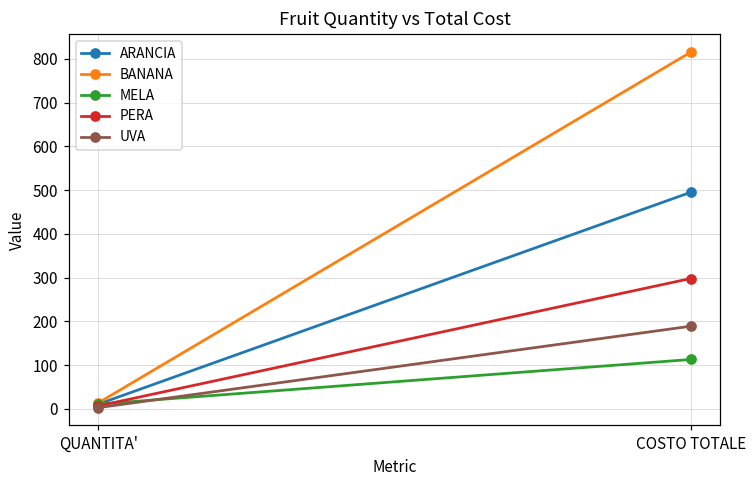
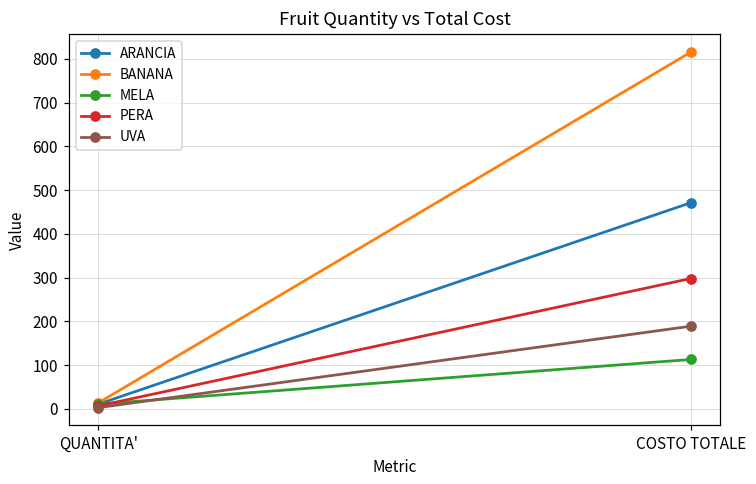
ARANCIA, COSTO TOTALE: 500 -> 470
